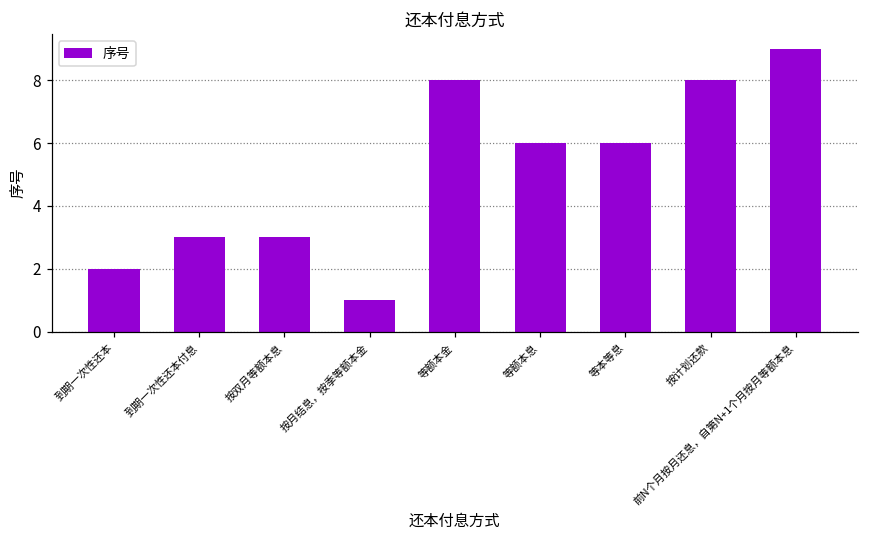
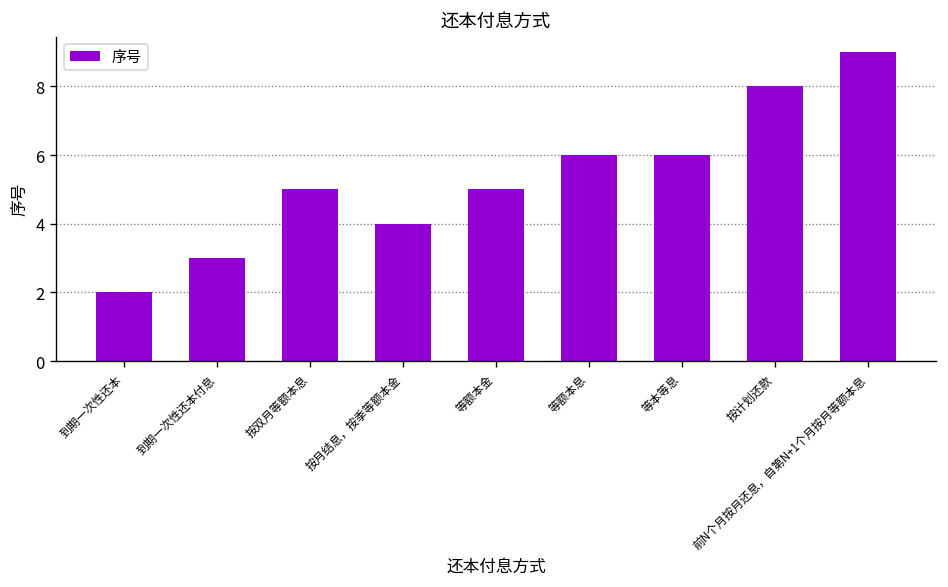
按双月等额本息: 3 -> 5
按月结息，按季等额本金: 1 -> 4
等额本金: 8 -> 5
